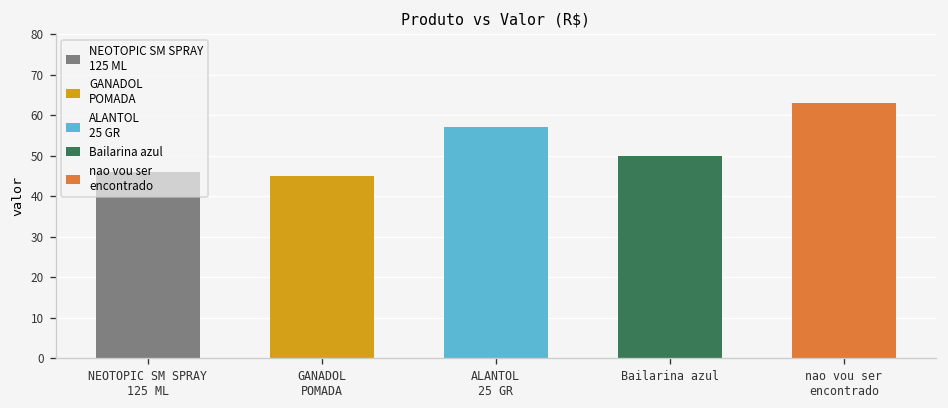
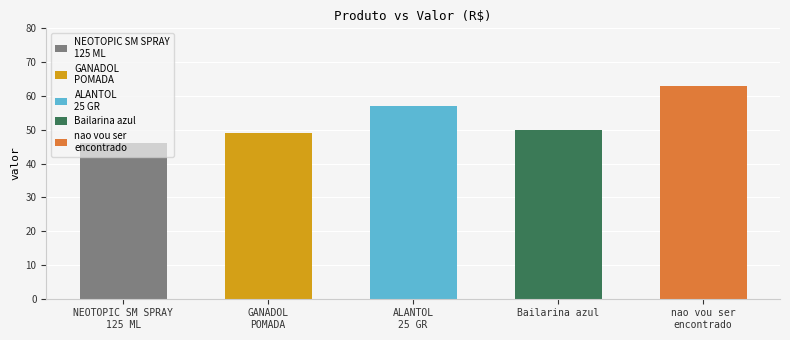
GANADOL POMADA: 45 -> 49
